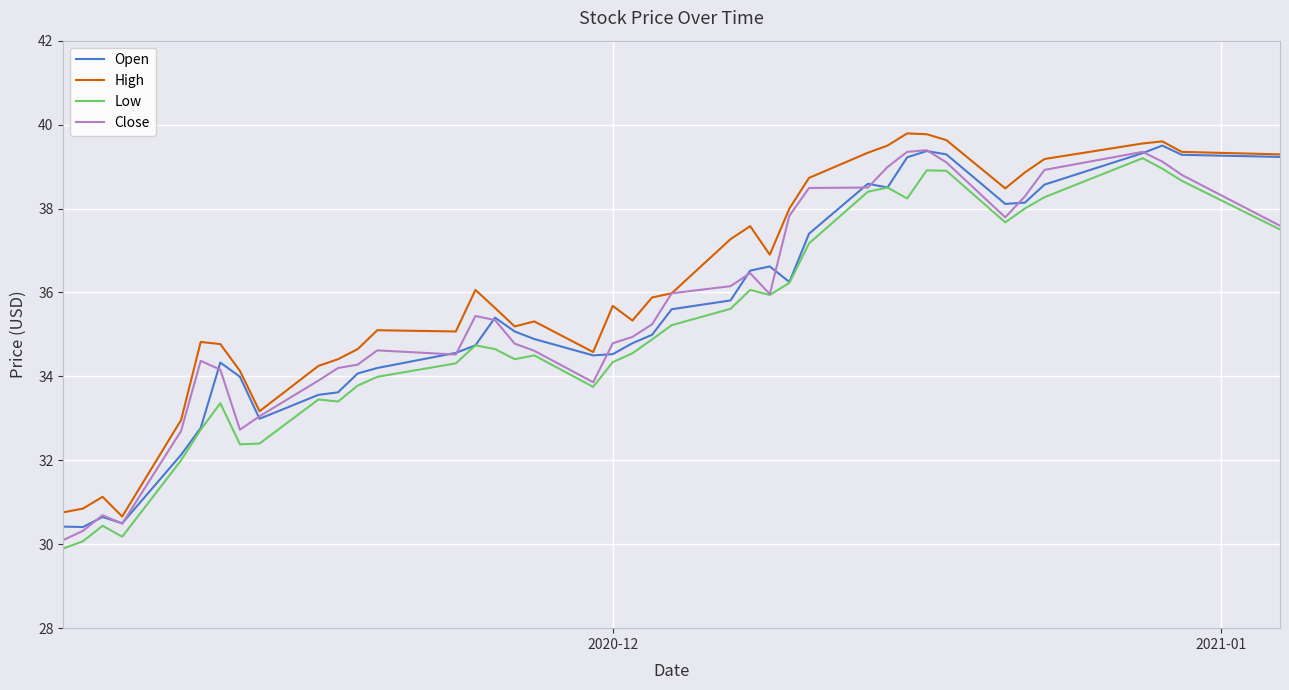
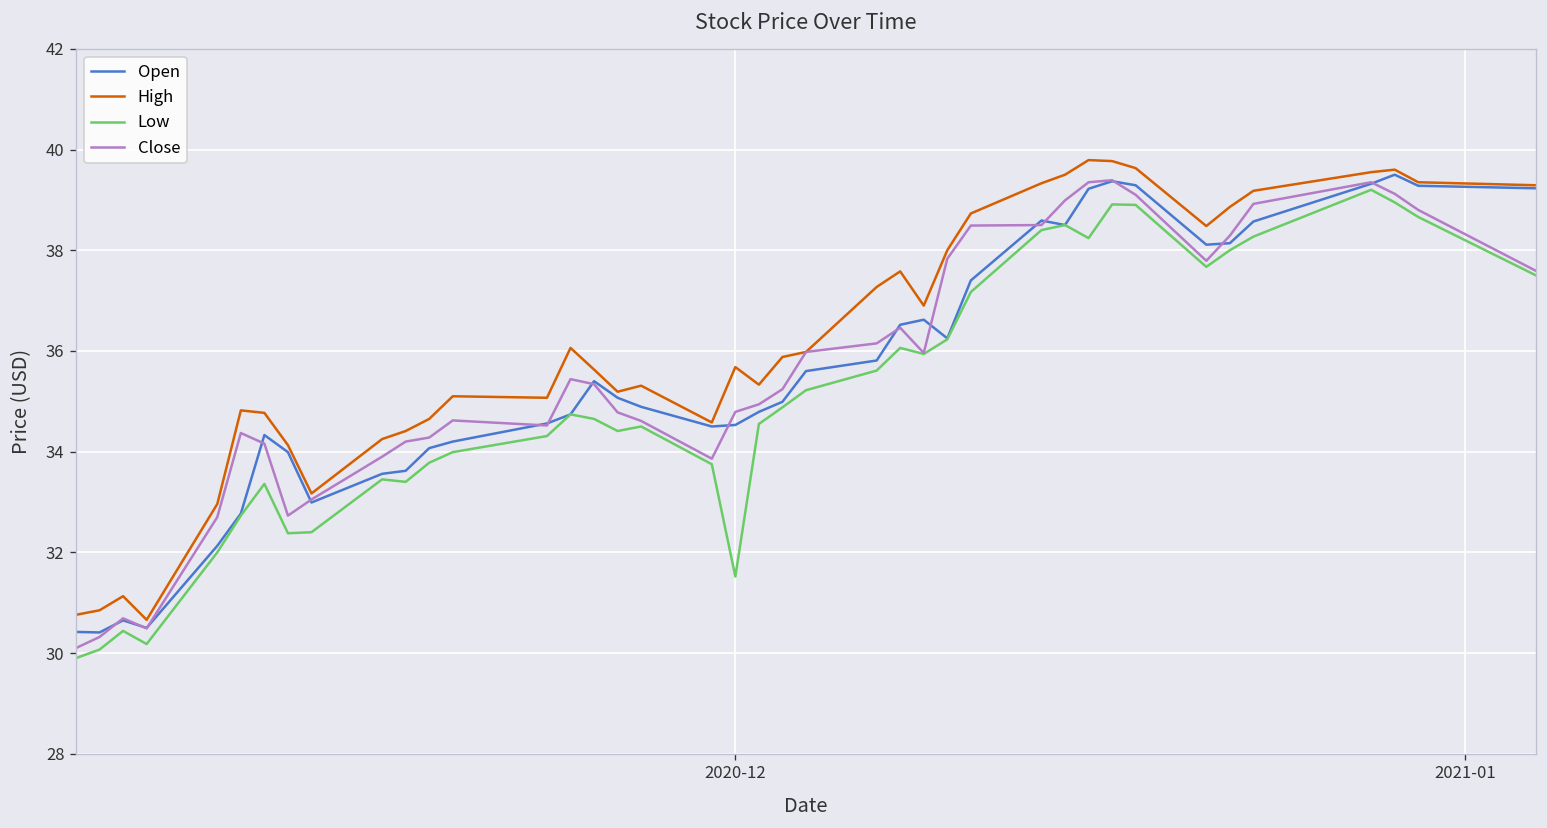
Low, 2020-12: 34.3 -> 31.5
